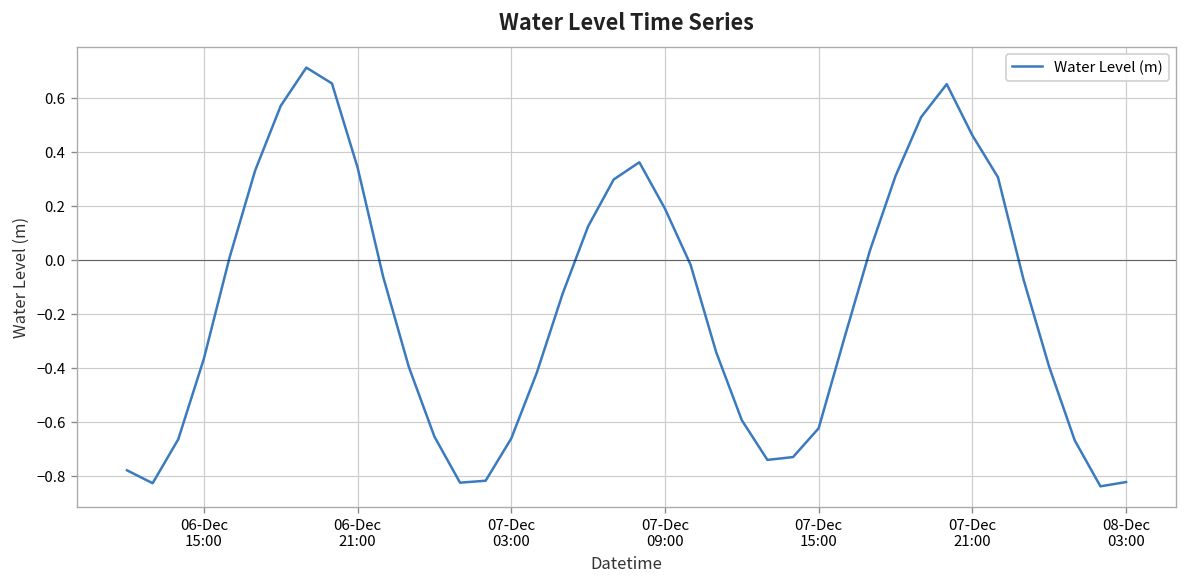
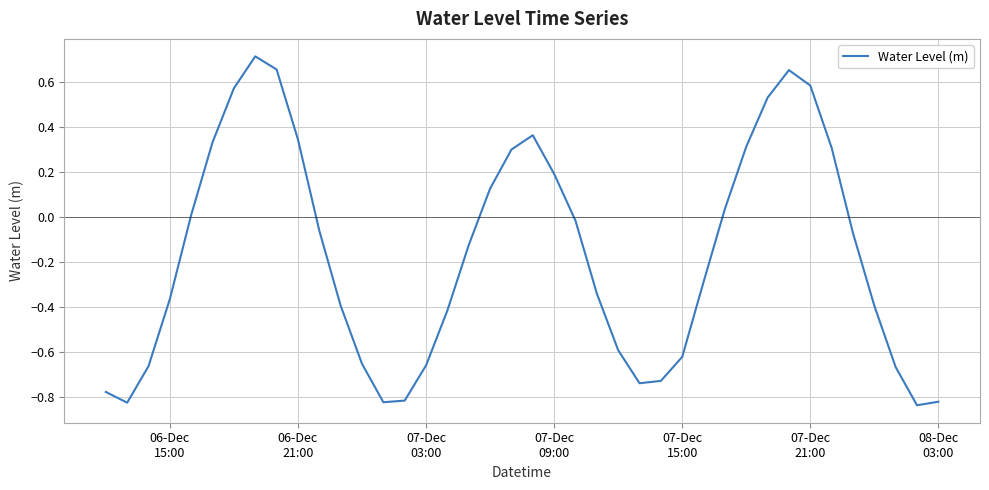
07-Dec 21:00: 0.46 -> 0.58
